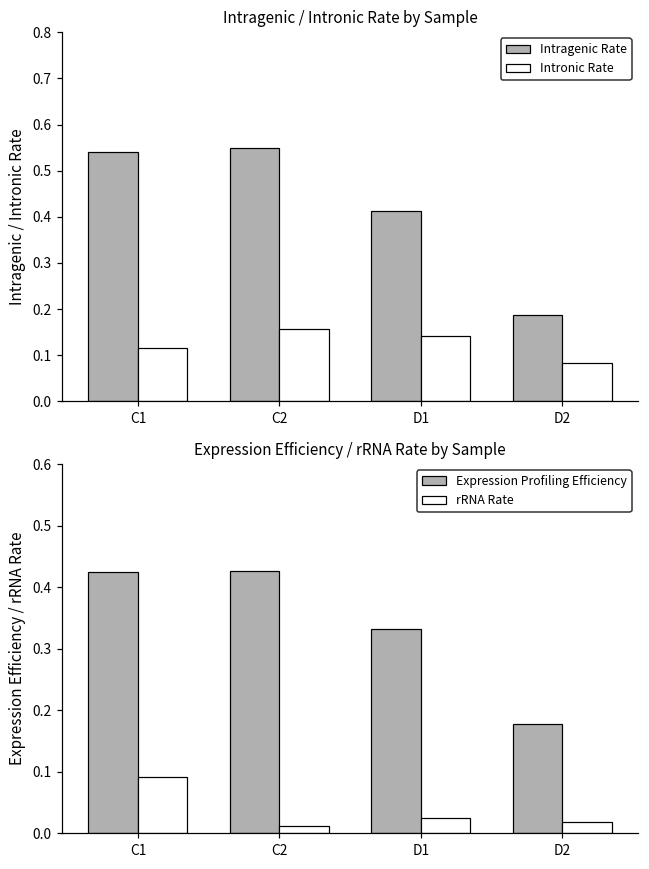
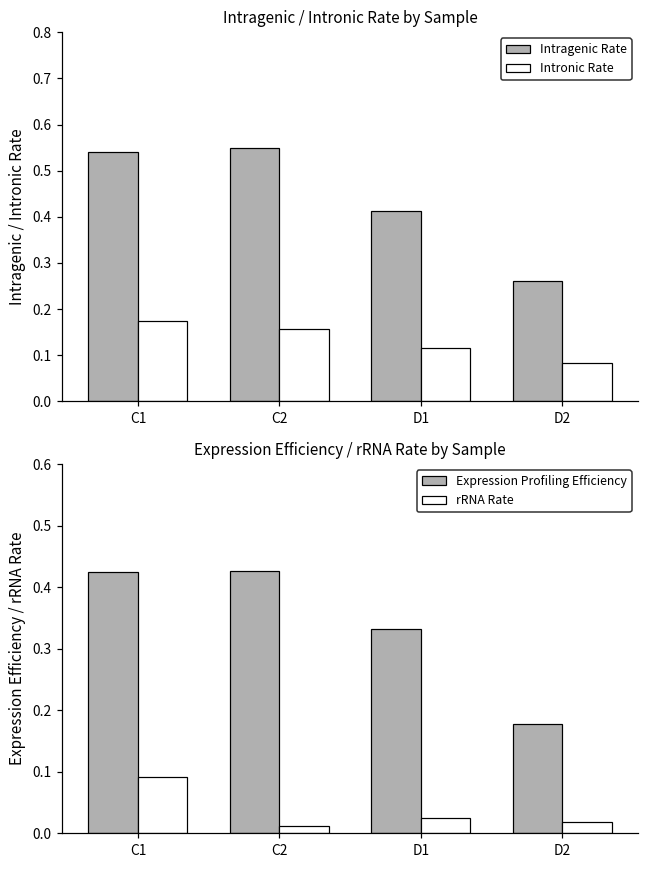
Intragenic / Intronic Rate by Sample, Intronic Rate, C1: 0.12 -> 0.17
Intragenic / Intronic Rate by Sample, Intronic Rate, D1: 0.14 -> 0.11
Intragenic / Intronic Rate by Sample, Intragenic Rate, D2: 0.19 -> 0.26
